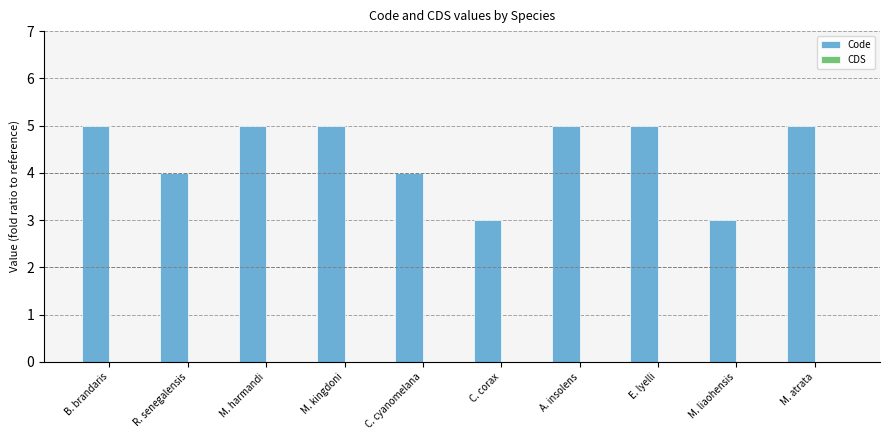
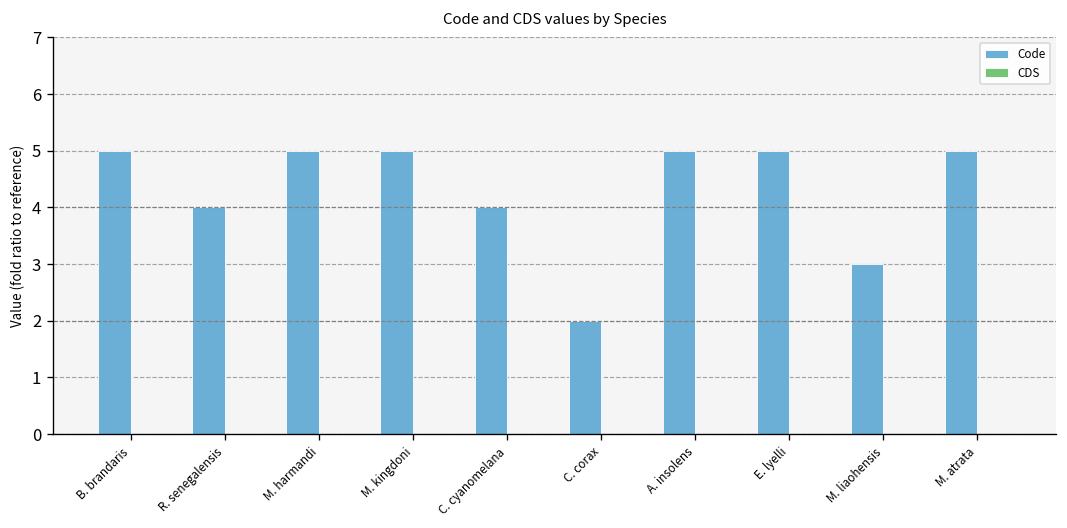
Code, C. corax: 3 -> 2
